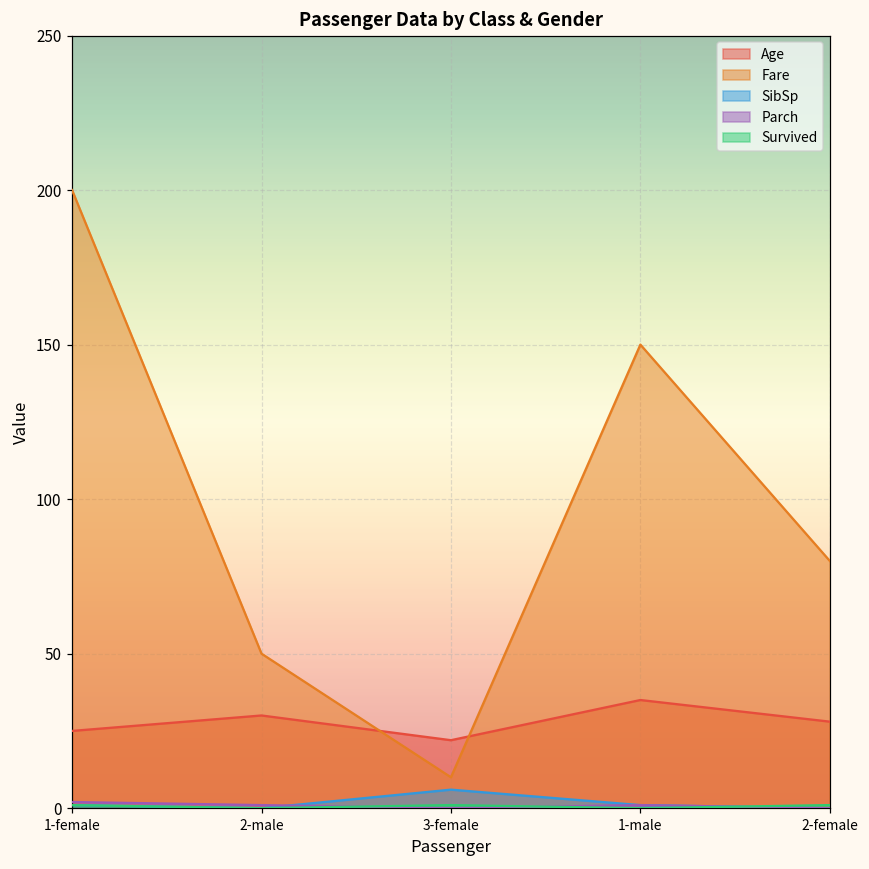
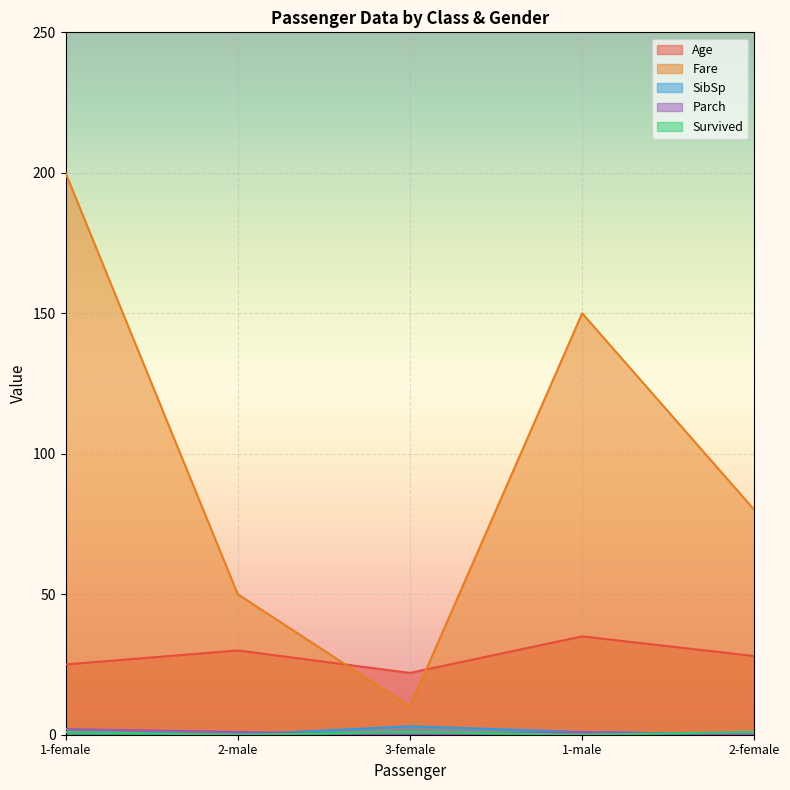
SibSp, 3-female: 6 -> 3
